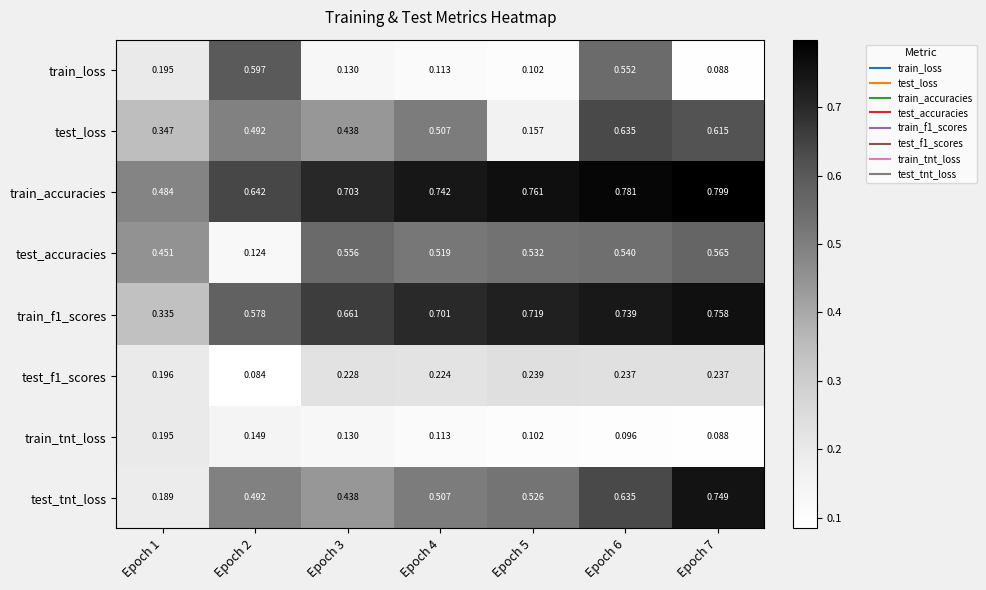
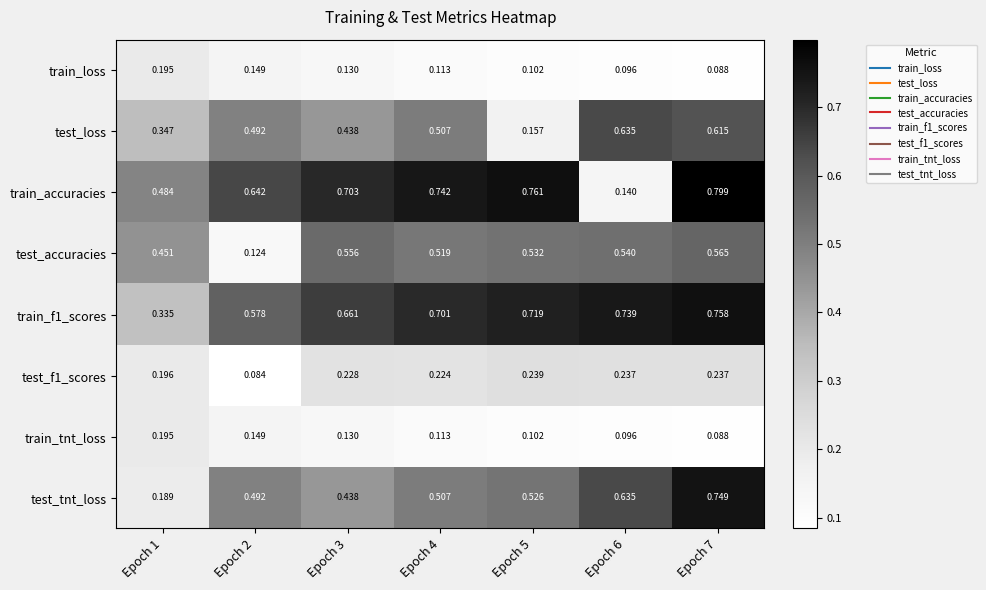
train_loss, Epoch 2: 0.597 -> 0.149
train_loss, Epoch 6: 0.552 -> 0.096
train_accuracies, Epoch 6: 0.781 -> 0.140
